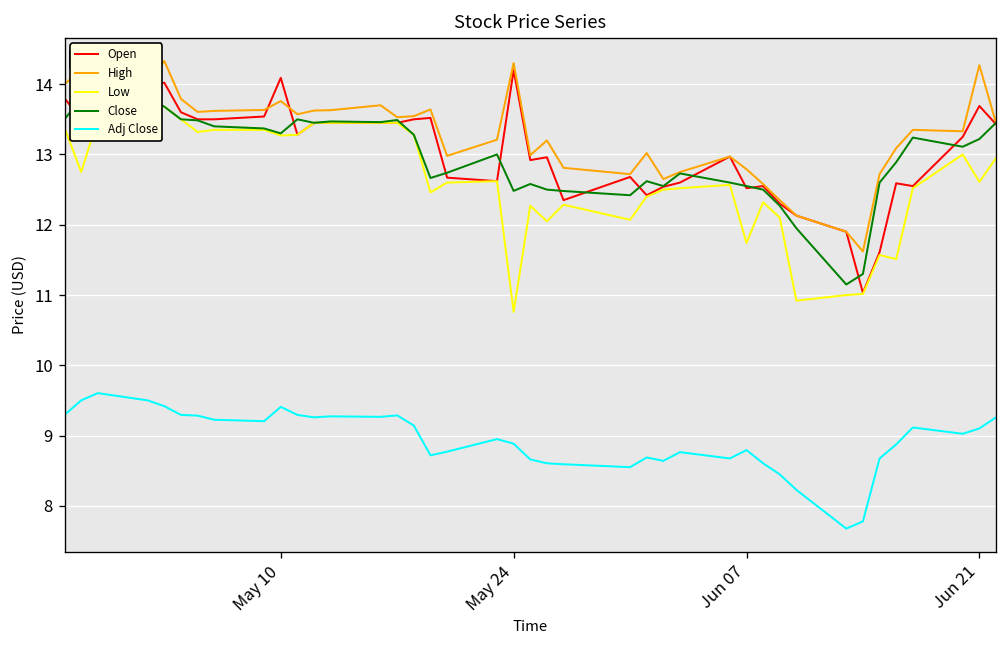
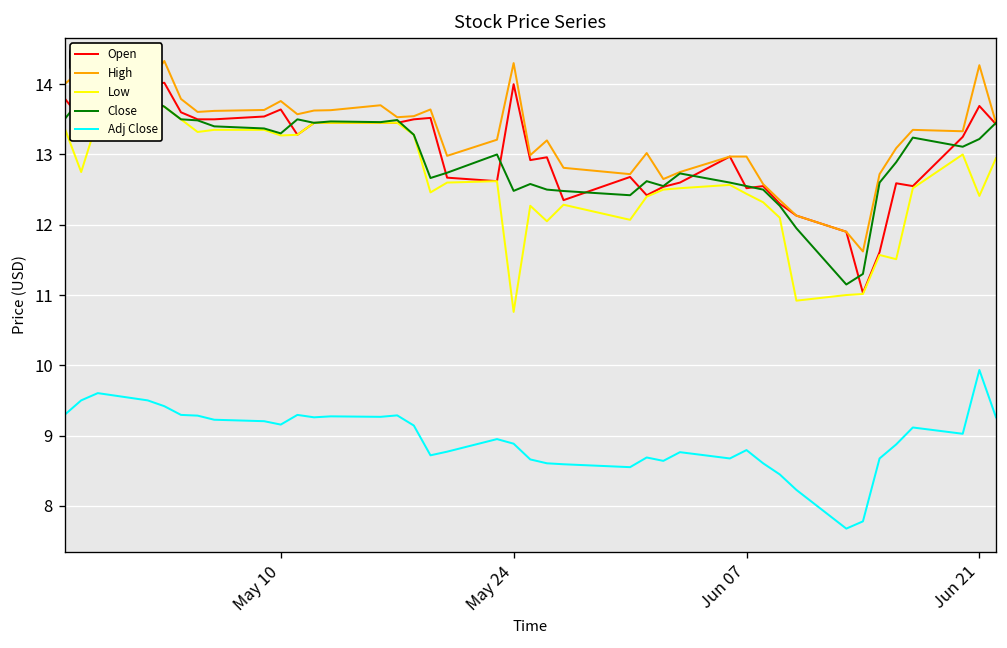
Open, May 10: 14.1 -> 13.6
Adj Close, May 10: 9.4 -> 9.2
Open, May 24: 14.2 -> 14.0
High, Jun 07: 12.8 -> 13.0
Low, Jun 07: 11.7 -> 12.4
Low, Jun 21: 12.6 -> 12.4
Adj Close, Jun 21: 9.1 -> 9.9
